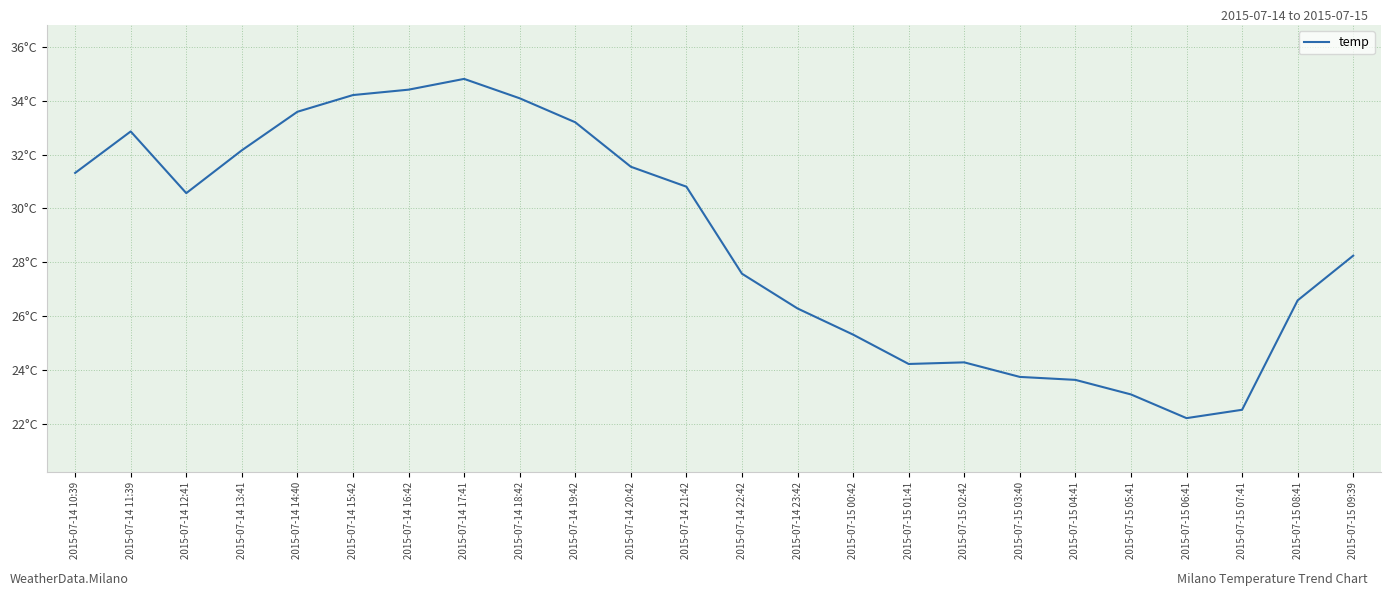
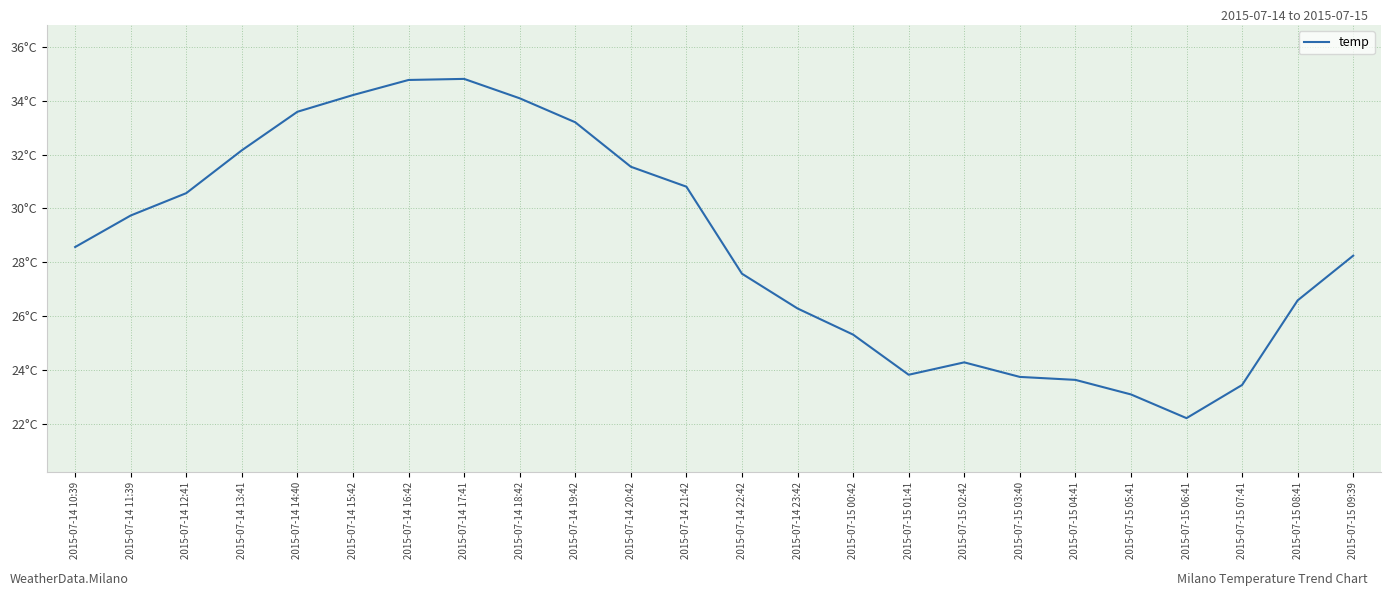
2015-07-14 10:39: 31.3°C -> 28.6°C
2015-07-14 11:39: 32.9°C -> 29.7°C
2015-07-14 16:42: 34.4°C -> 34.8°C
2015-07-15 01:41: 24.2°C -> 23.8°C
2015-07-15 07:41: 22.5°C -> 23.5°C
